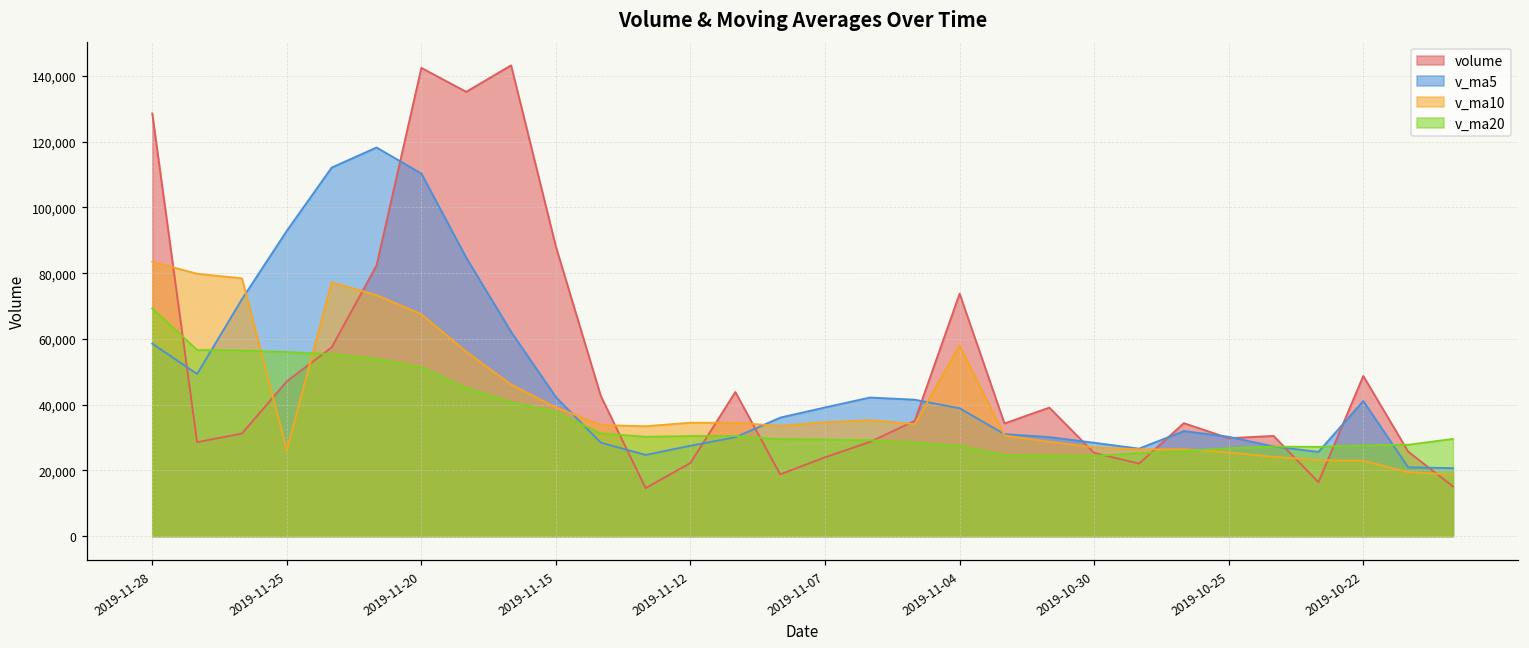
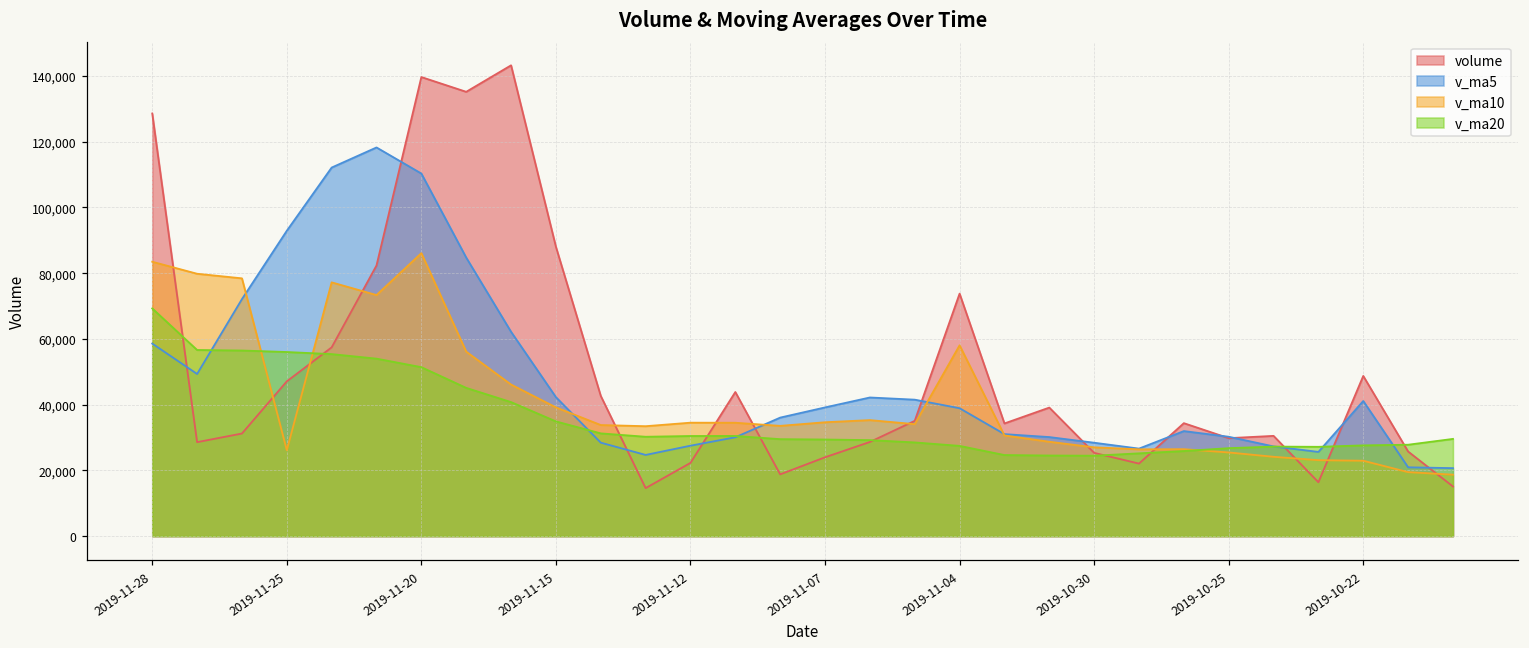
volume, 2019-11-20: 142,000 -> 140,000
v_ma10, 2019-11-20: 68,000 -> 86,000
v_ma20, 2019-11-15: 38,000 -> 35,000
